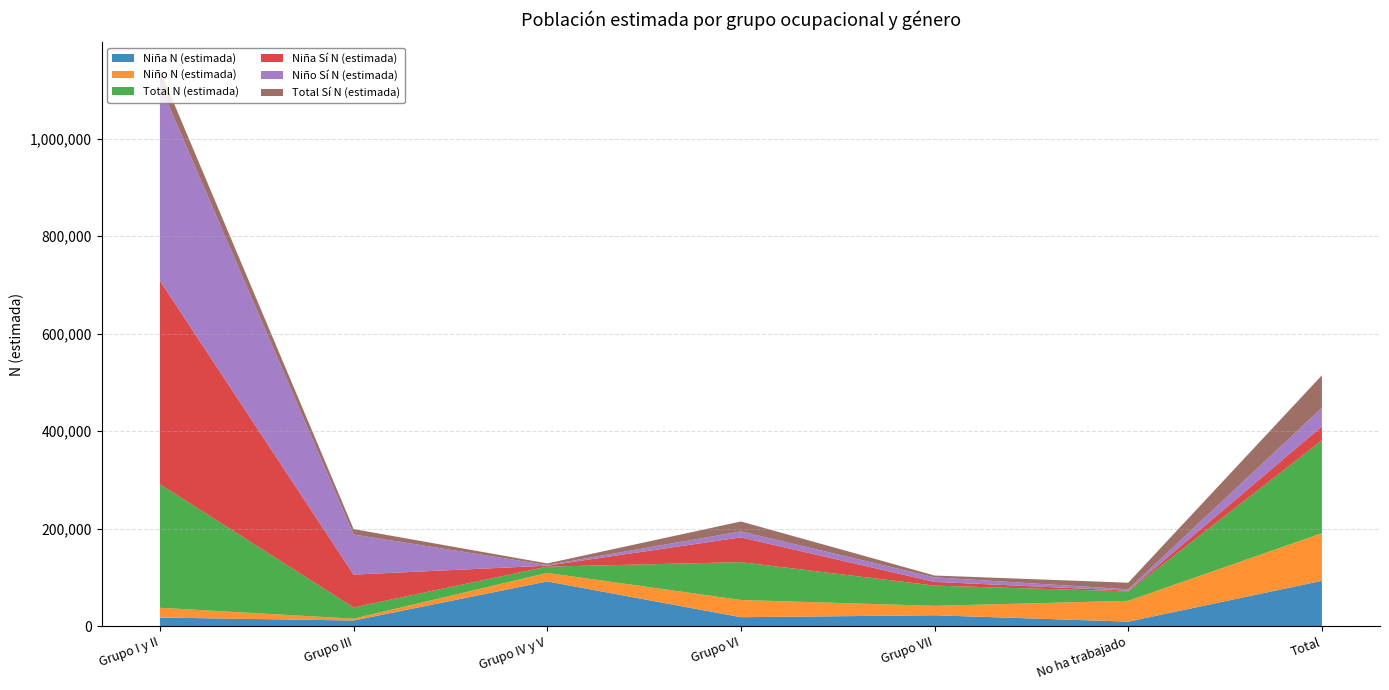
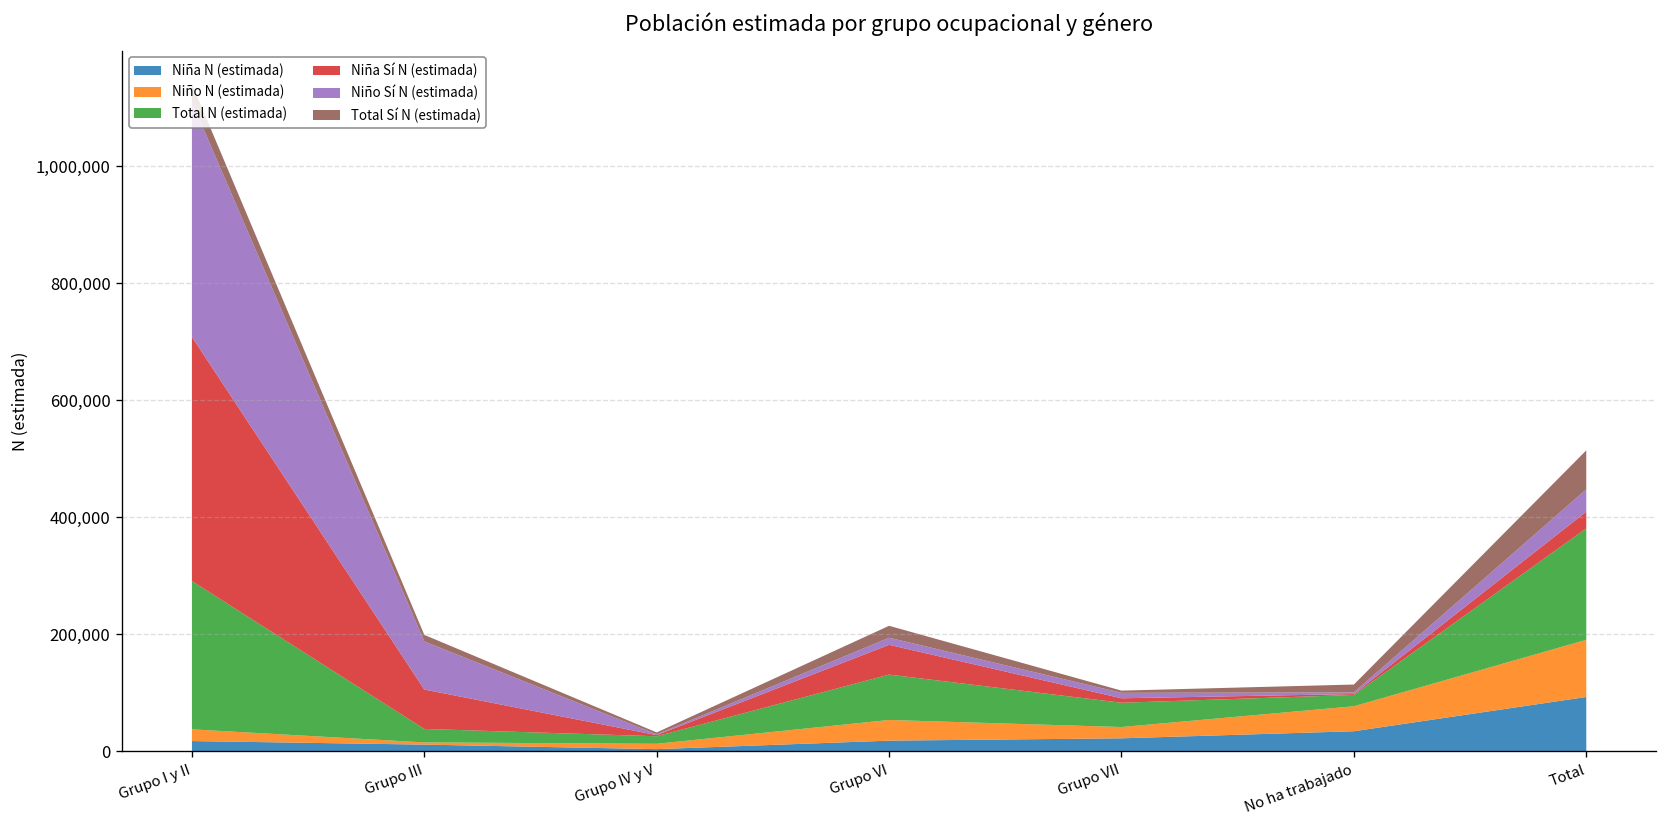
Niña N (estimada), Grupo IV y V: 90,000 -> 0
Niño N (estimada), Grupo IV y V: 20,000 -> 10,000
Niña N (estimada), No ha trabajado: 10,000 -> 30,000
